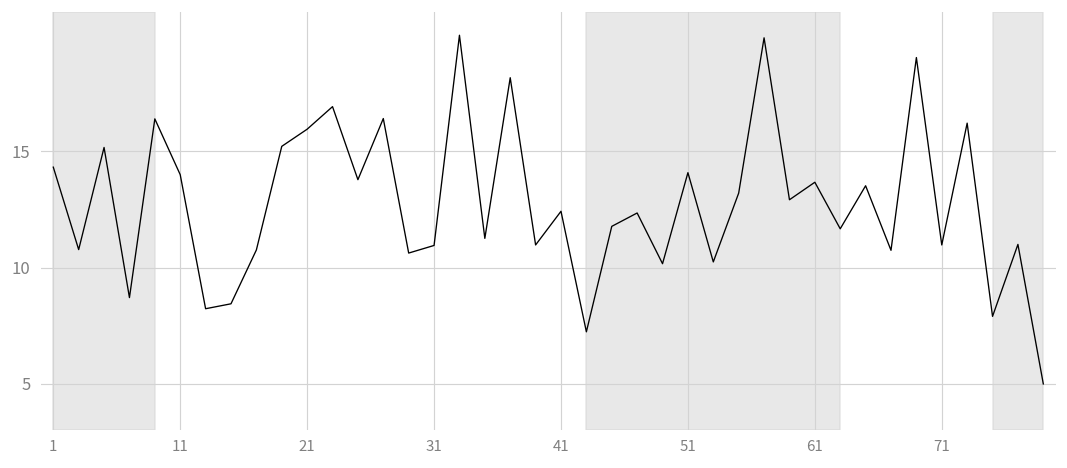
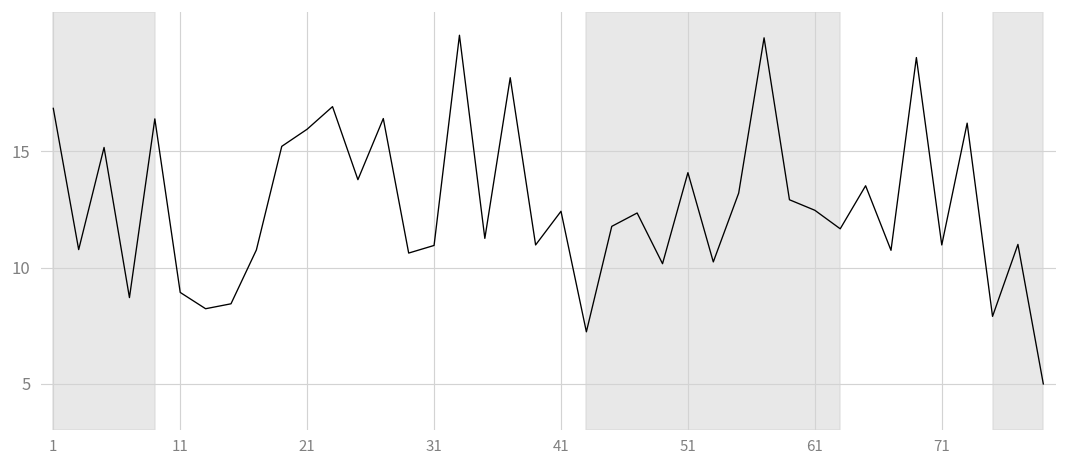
1: 14.3 -> 16.9
11: 14.0 -> 8.9
61: 13.7 -> 12.5
